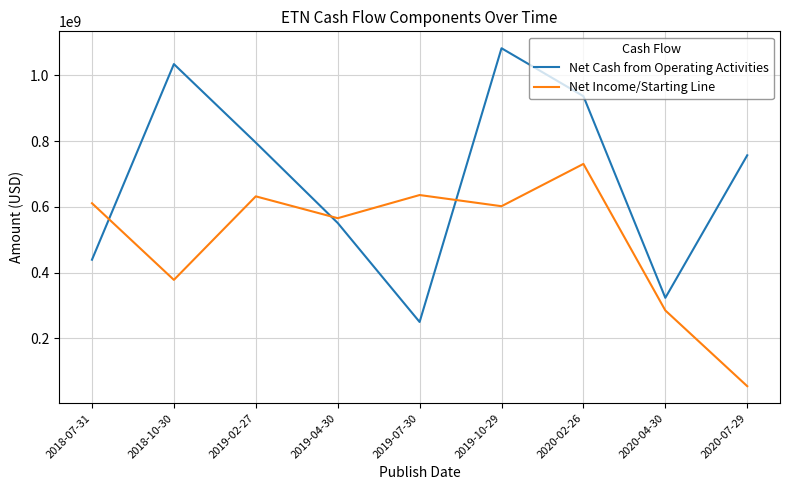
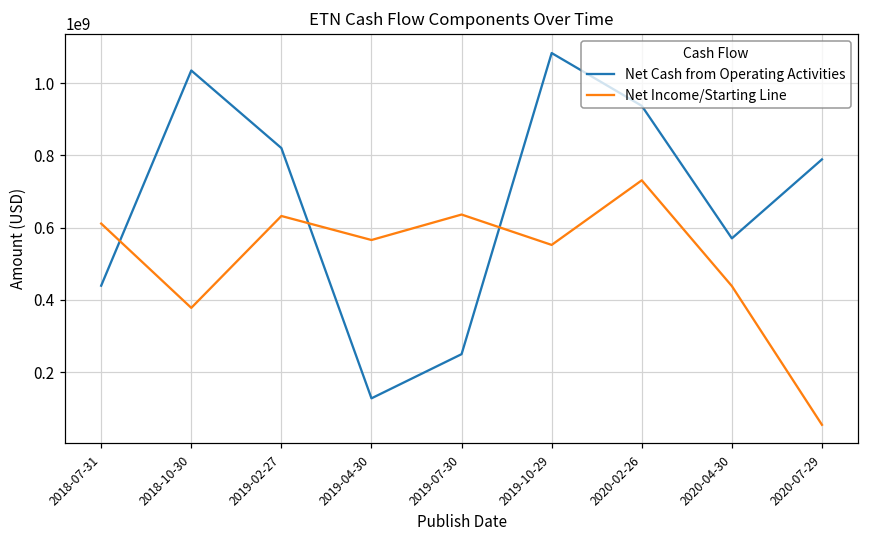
Net Cash from Operating Activities, 2019-02-27: 800000000 -> 820000000
Net Cash from Operating Activities, 2019-04-30: 550000000 -> 130000000
Net Income/Starting Line, 2019-10-29: 600000000 -> 550000000
Net Cash from Operating Activities, 2020-04-30: 320000000 -> 570000000
Net Income/Starting Line, 2020-04-30: 280000000 -> 440000000
Net Cash from Operating Activities, 2020-07-29: 760000000 -> 790000000
